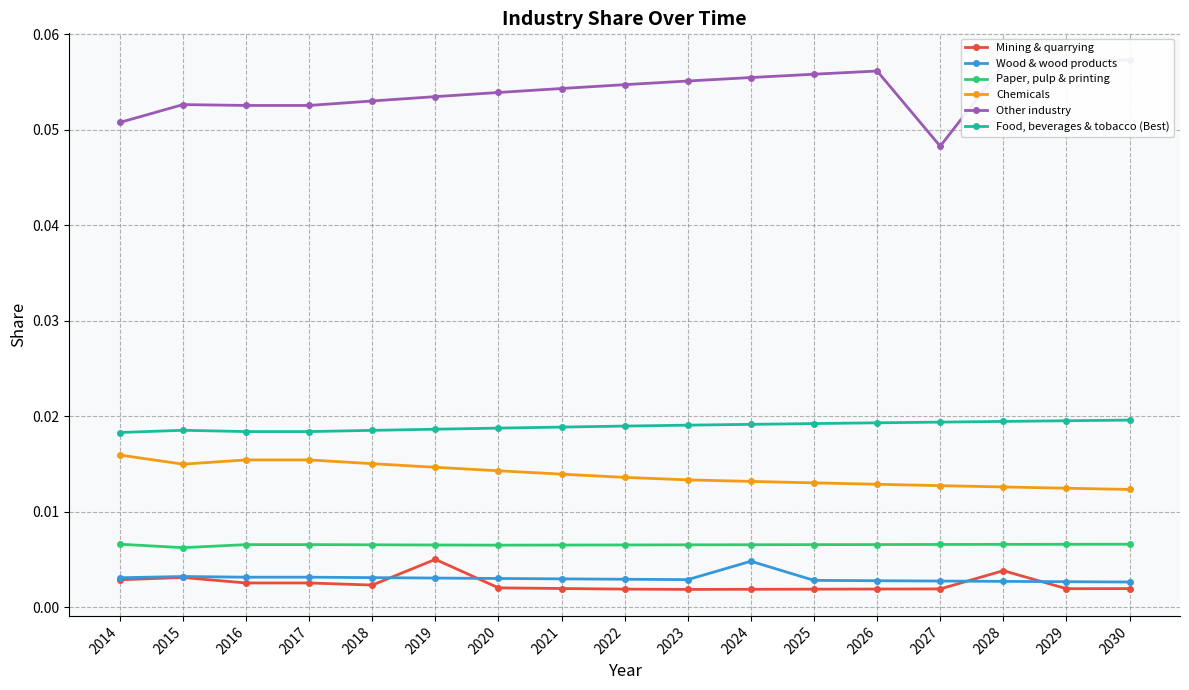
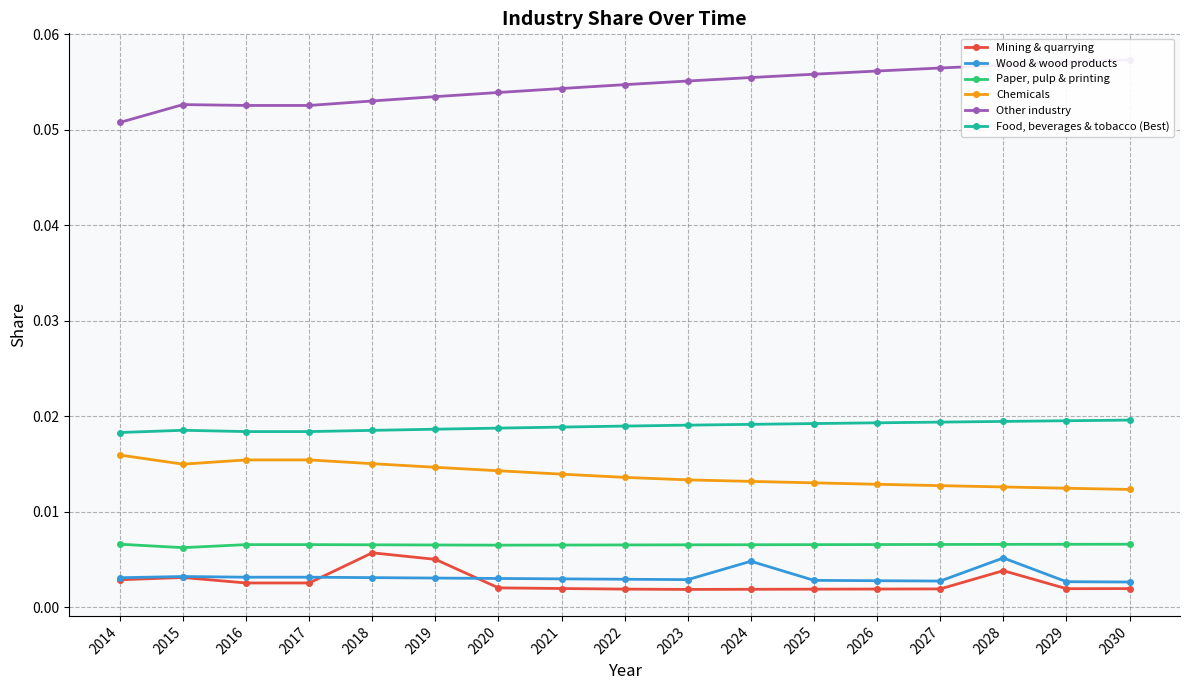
Mining & quarrying, 2018: 0.002 -> 0.006
Other industry, 2027: 0.048 -> 0.056
Wood & wood products, 2028: 0.003 -> 0.005
